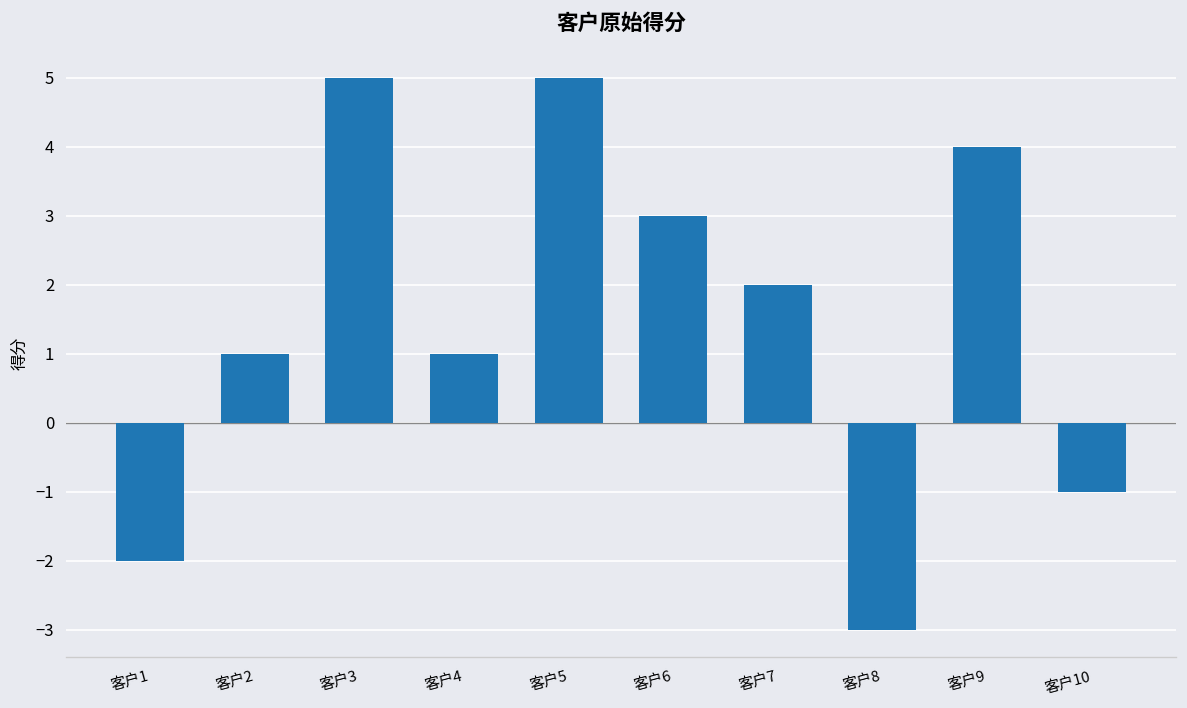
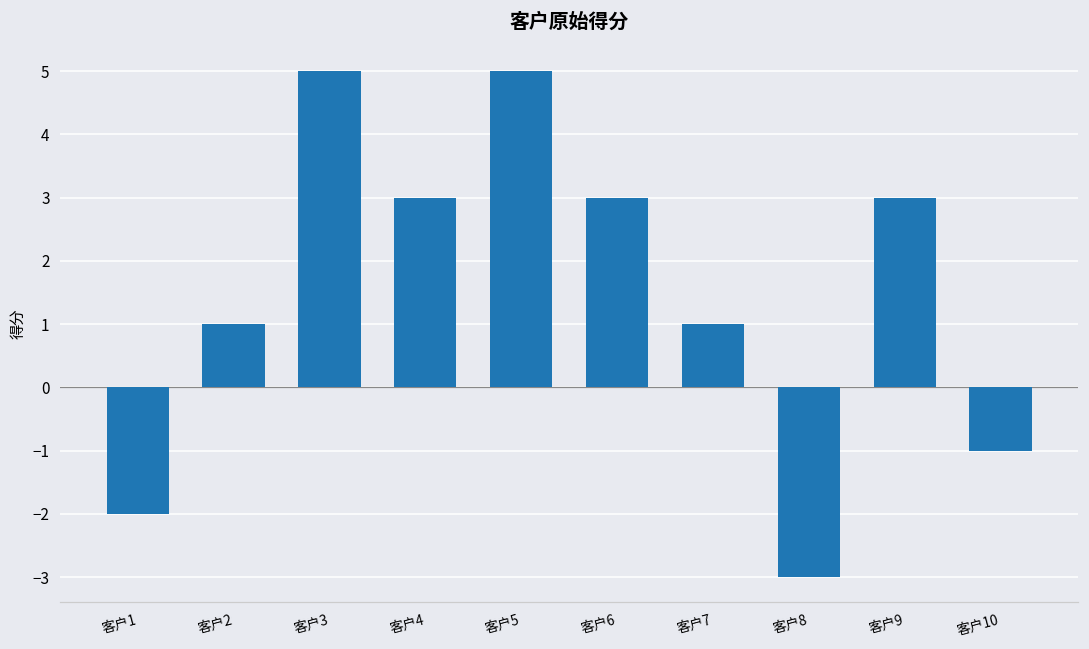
客户4: 1 -> 3
客户7: 2 -> 1
客户9: 4 -> 3
